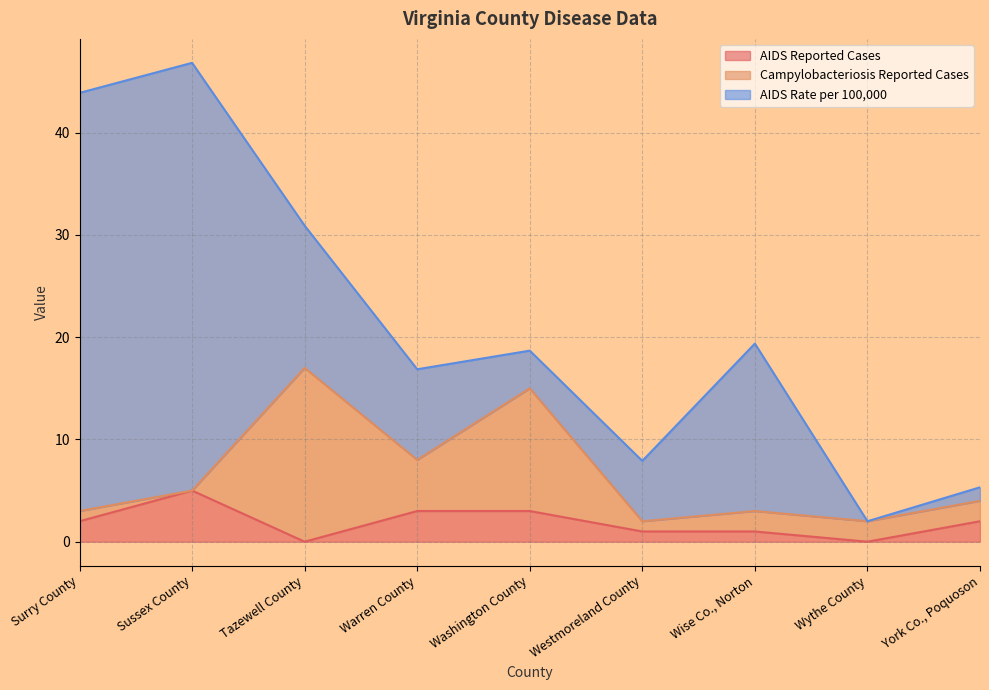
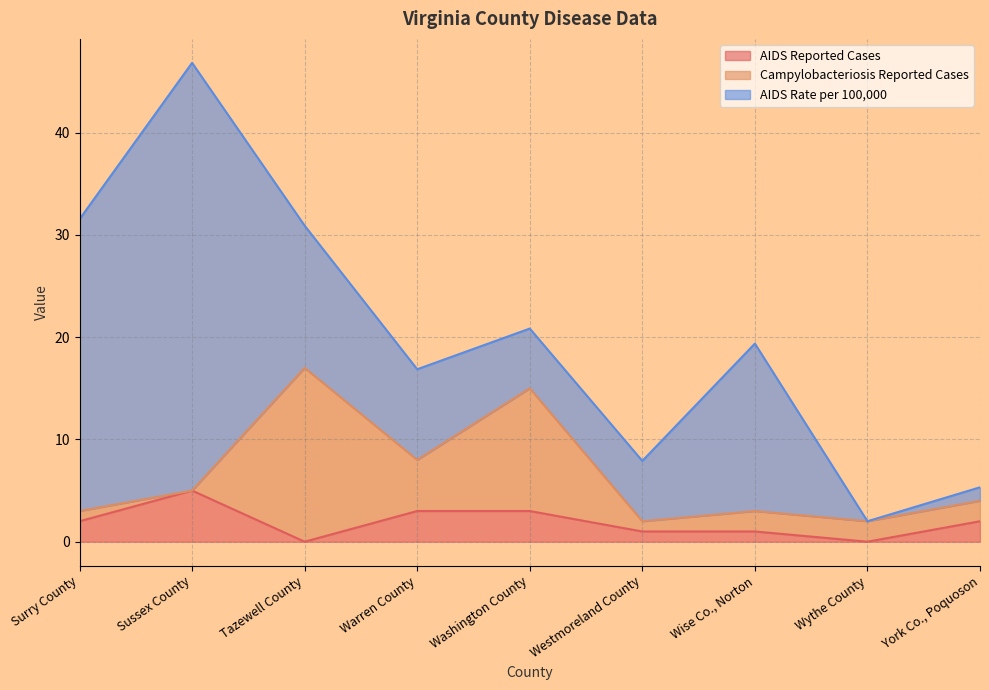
AIDS Rate per 100,000, Surry County: 40.9 -> 28.5
AIDS Rate per 100,000, Washington County: 3.7 -> 5.8
